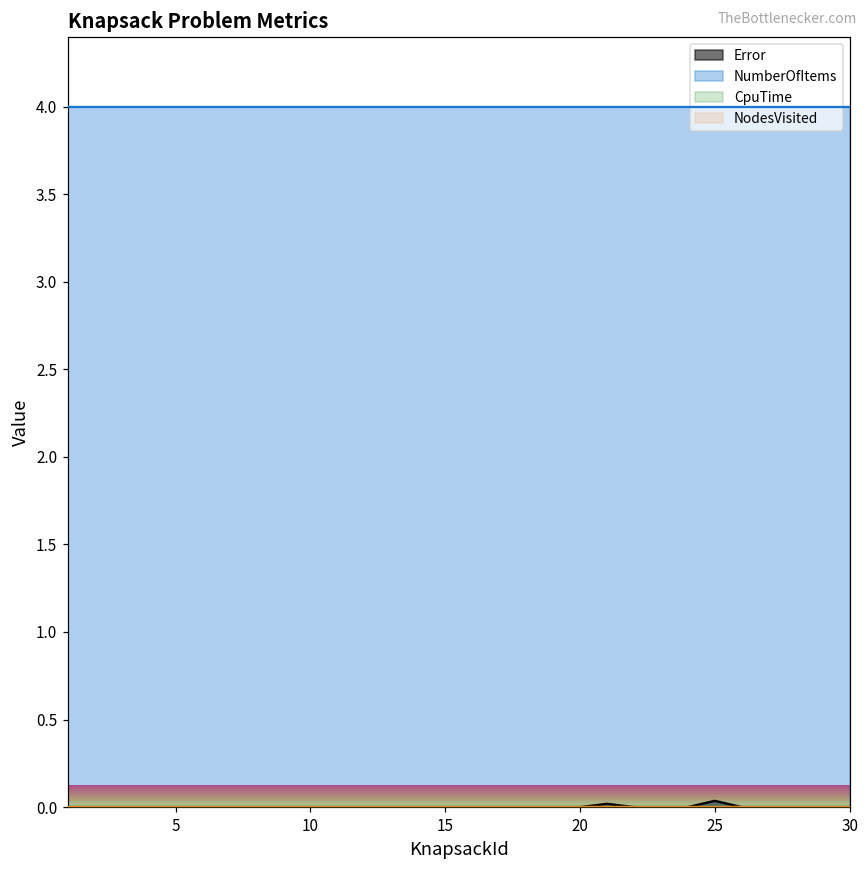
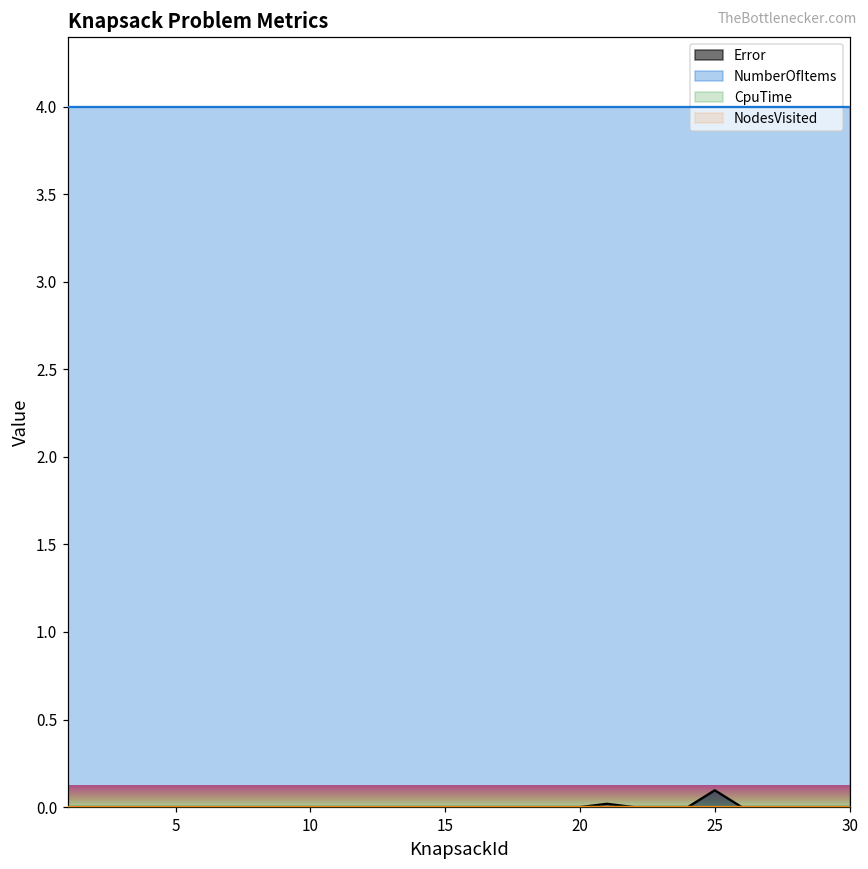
Error, 25: 0.04 -> 0.10
